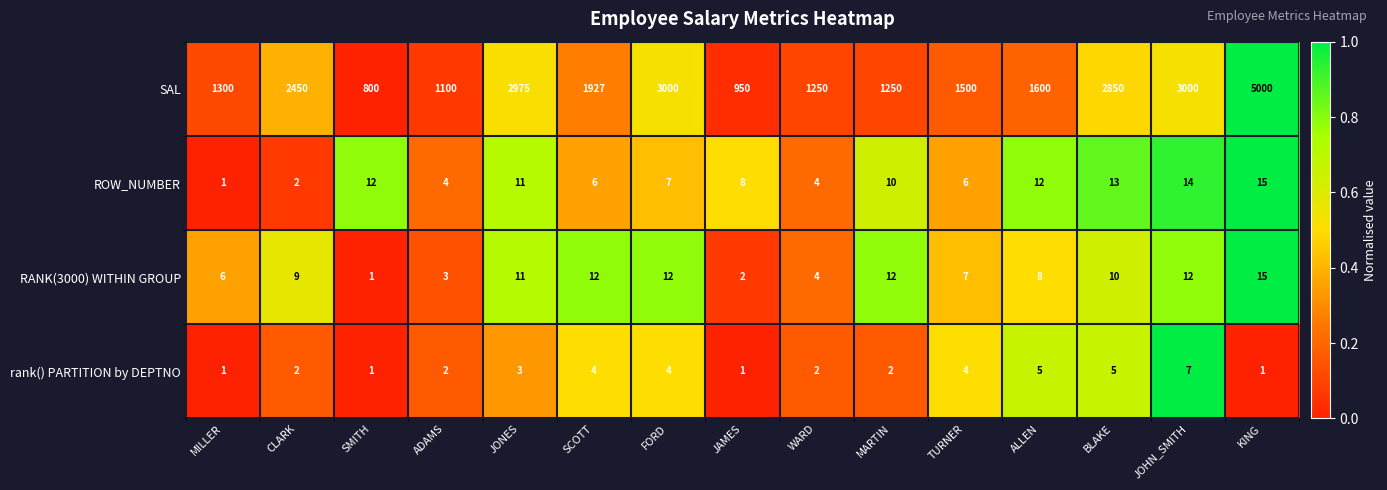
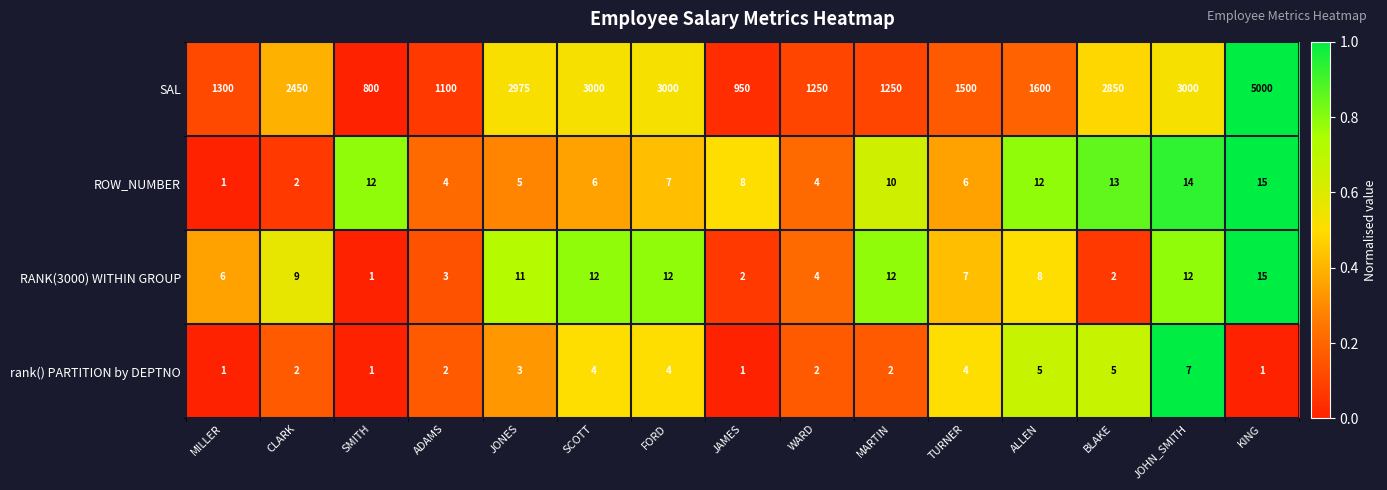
SAL, SCOTT: 1927 -> 3000
ROW_NUMBER, JONES: 11 -> 5
RANK(3000) WITHIN GROUP, BLAKE: 10 -> 2
